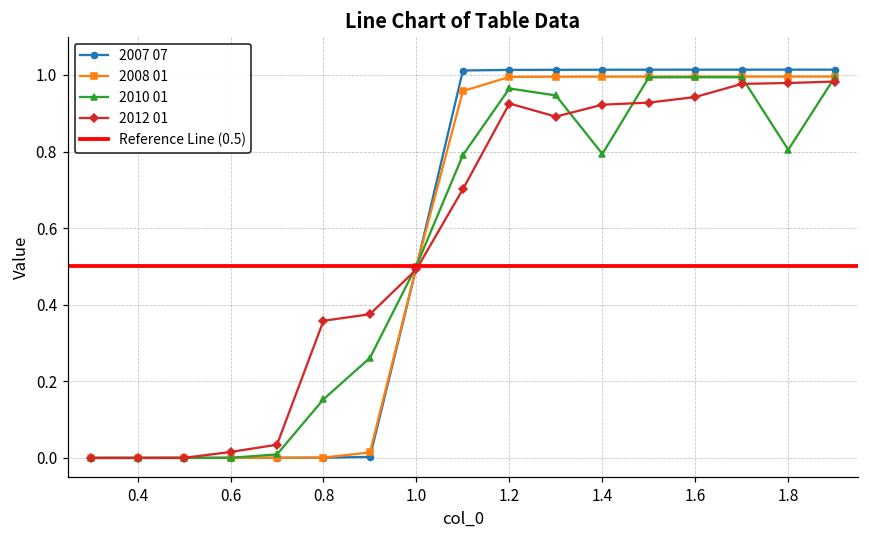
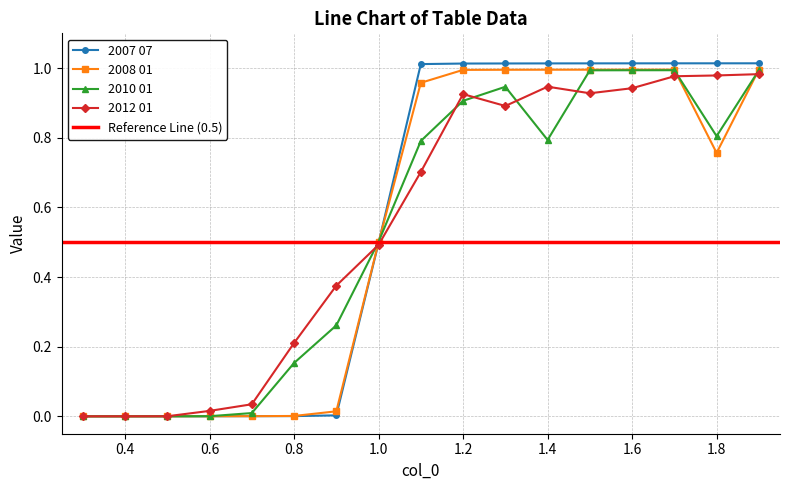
2012 01, 0.8: 0.36 -> 0.21
2010 01, 1.2: 0.96 -> 0.91
2012 01, 1.4: 0.92 -> 0.95
2008 01, 1.8: 1.00 -> 0.76
